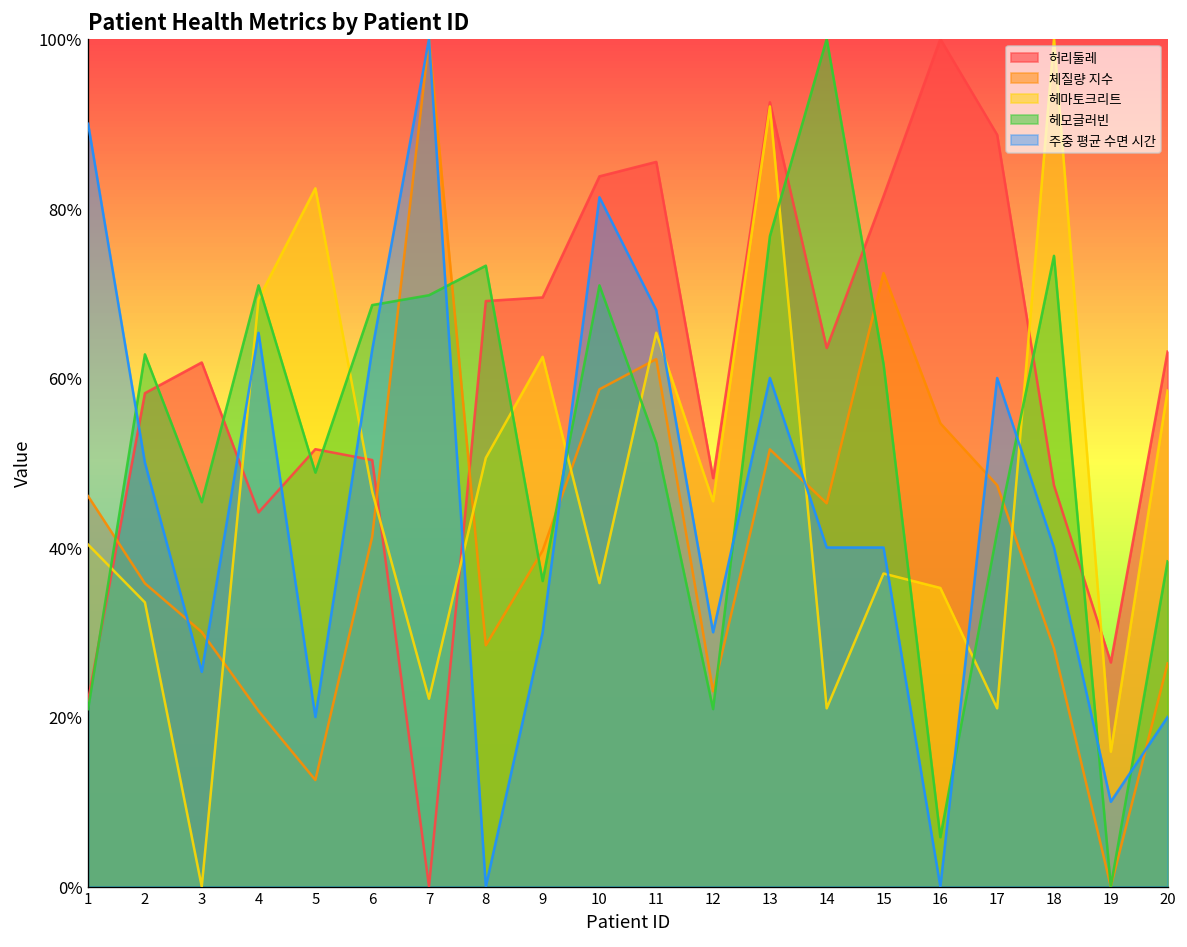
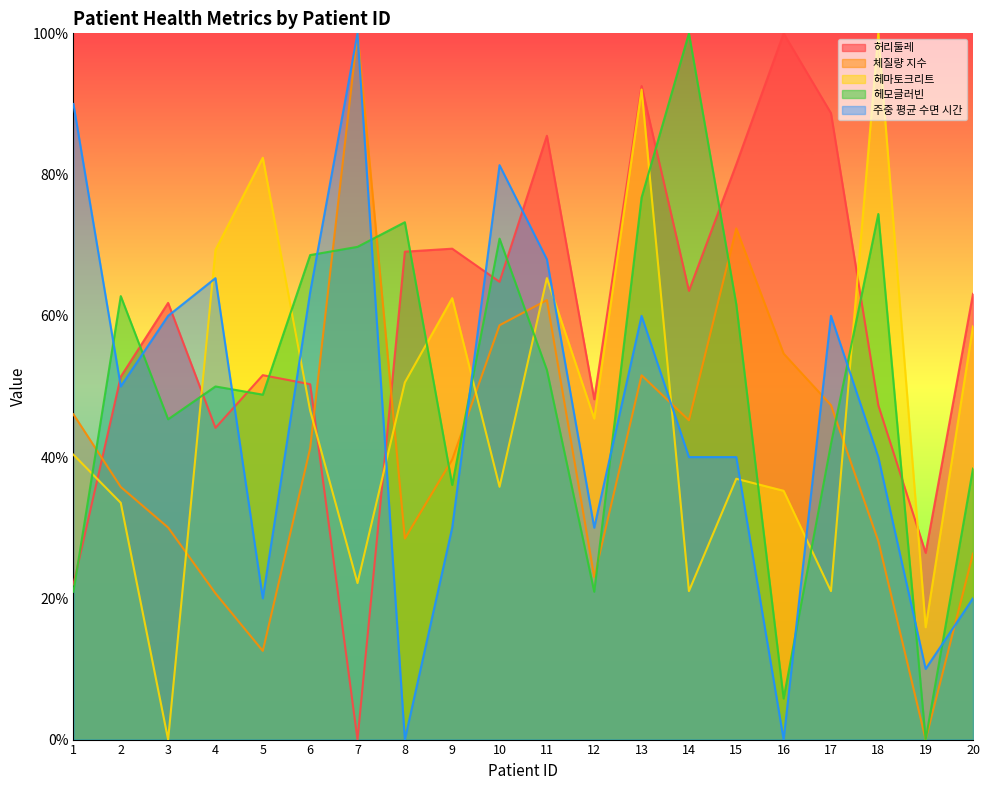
허리둘레, 2: 58% -> 51%
주중 평균 수면 시간, 3: 25% -> 60%
헤모글러빈, 4: 71% -> 50%
허리둘레, 10: 84% -> 65%
